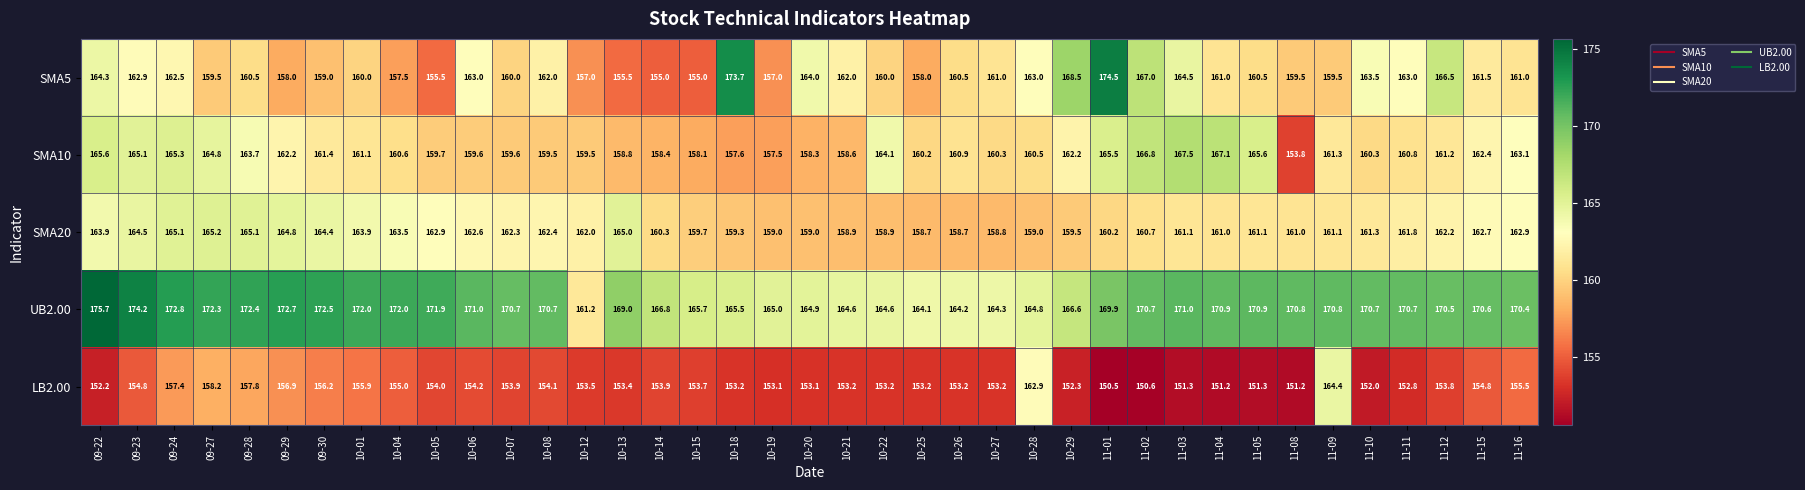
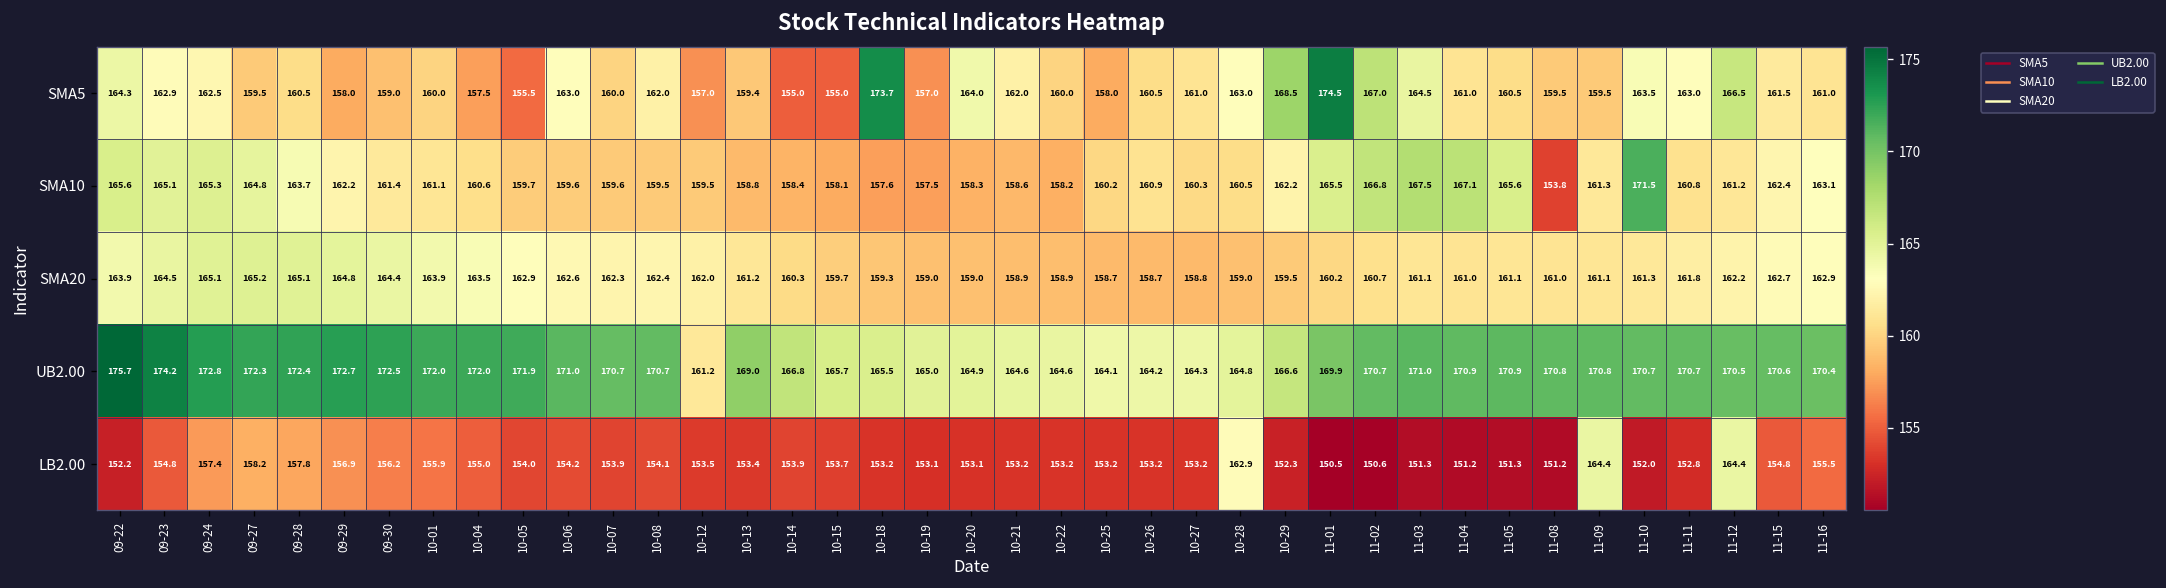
SMA5, 10-13: 155.5 -> 159.4
SMA10, 10-22: 164.1 -> 158.2
SMA10, 11-10: 160.3 -> 171.5
SMA20, 10-13: 165.0 -> 161.2
LB2.00, 11-12: 153.8 -> 164.4
